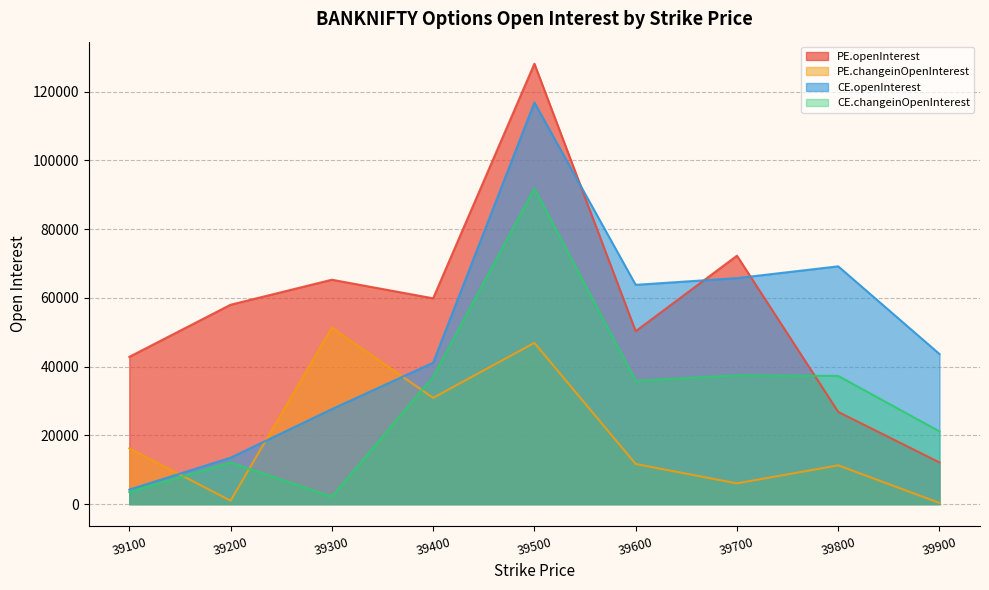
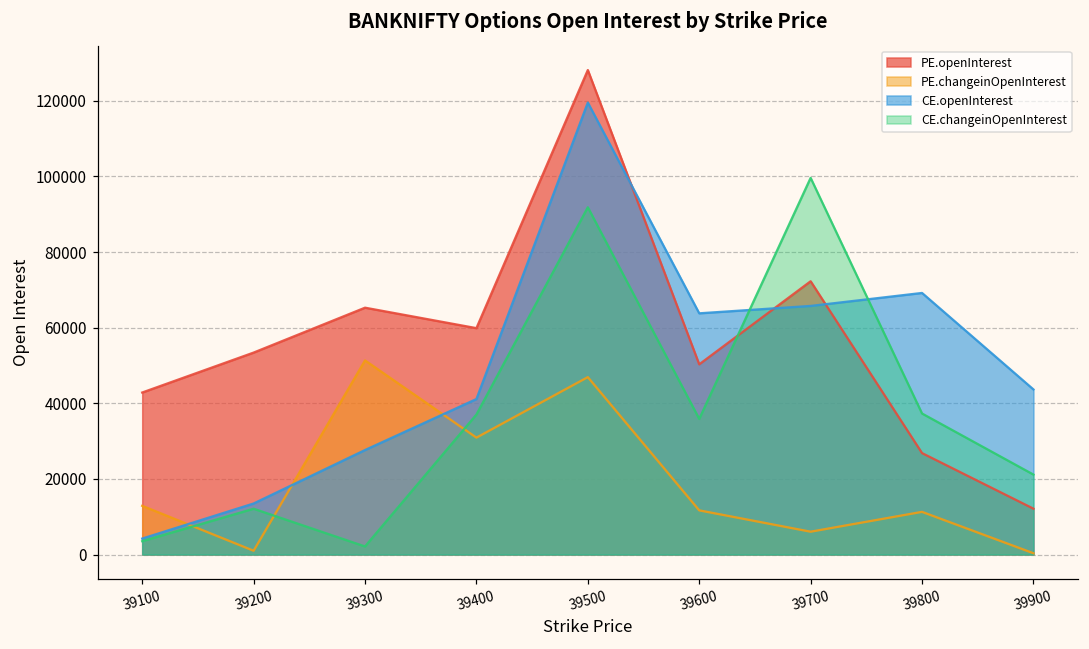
PE.changeinOpenInterest, 39100: 16000 -> 13000
PE.openInterest, 39200: 58000 -> 53000
CE.openInterest, 39500: 117000 -> 120000
CE.changeinOpenInterest, 39700: 37000 -> 100000
